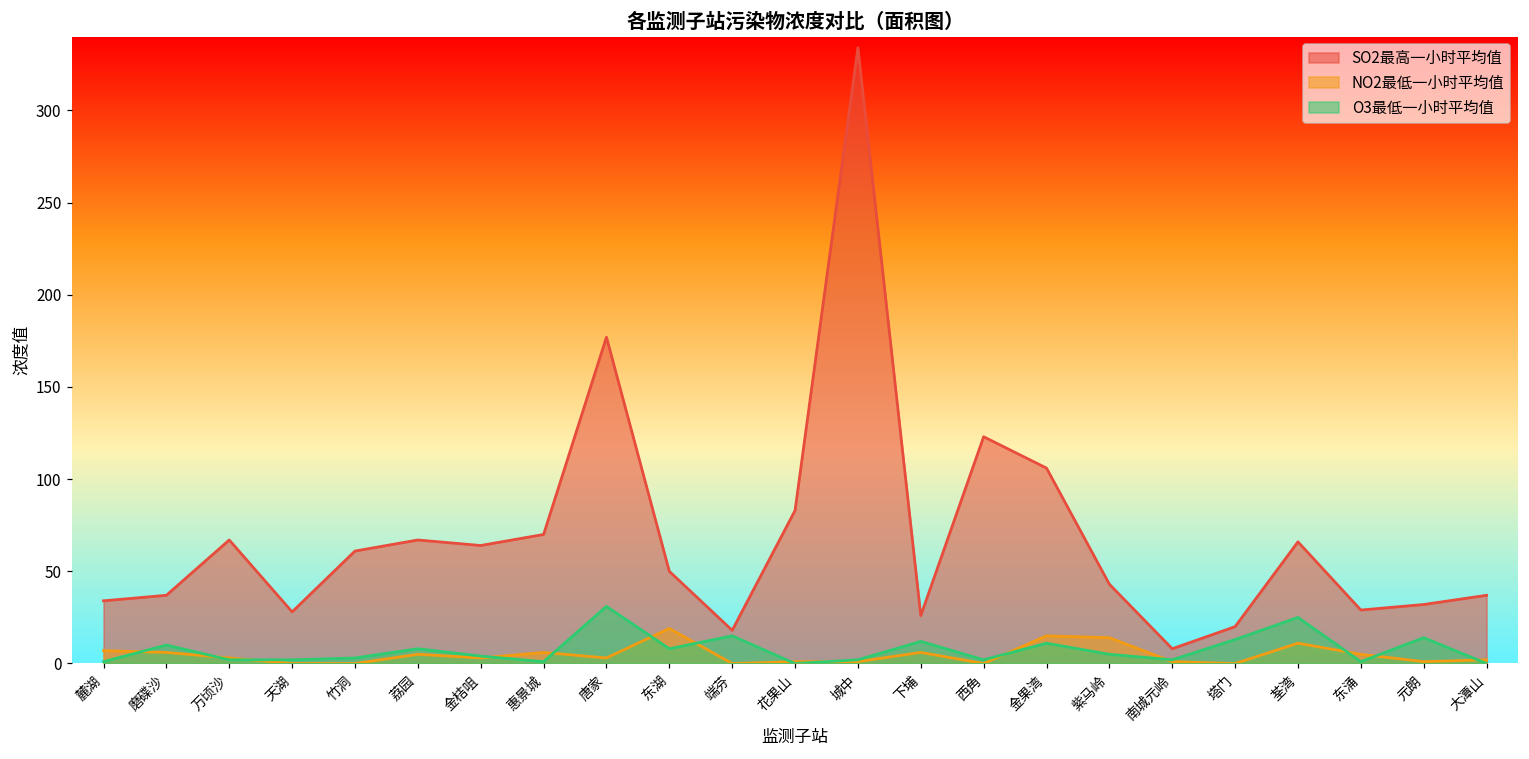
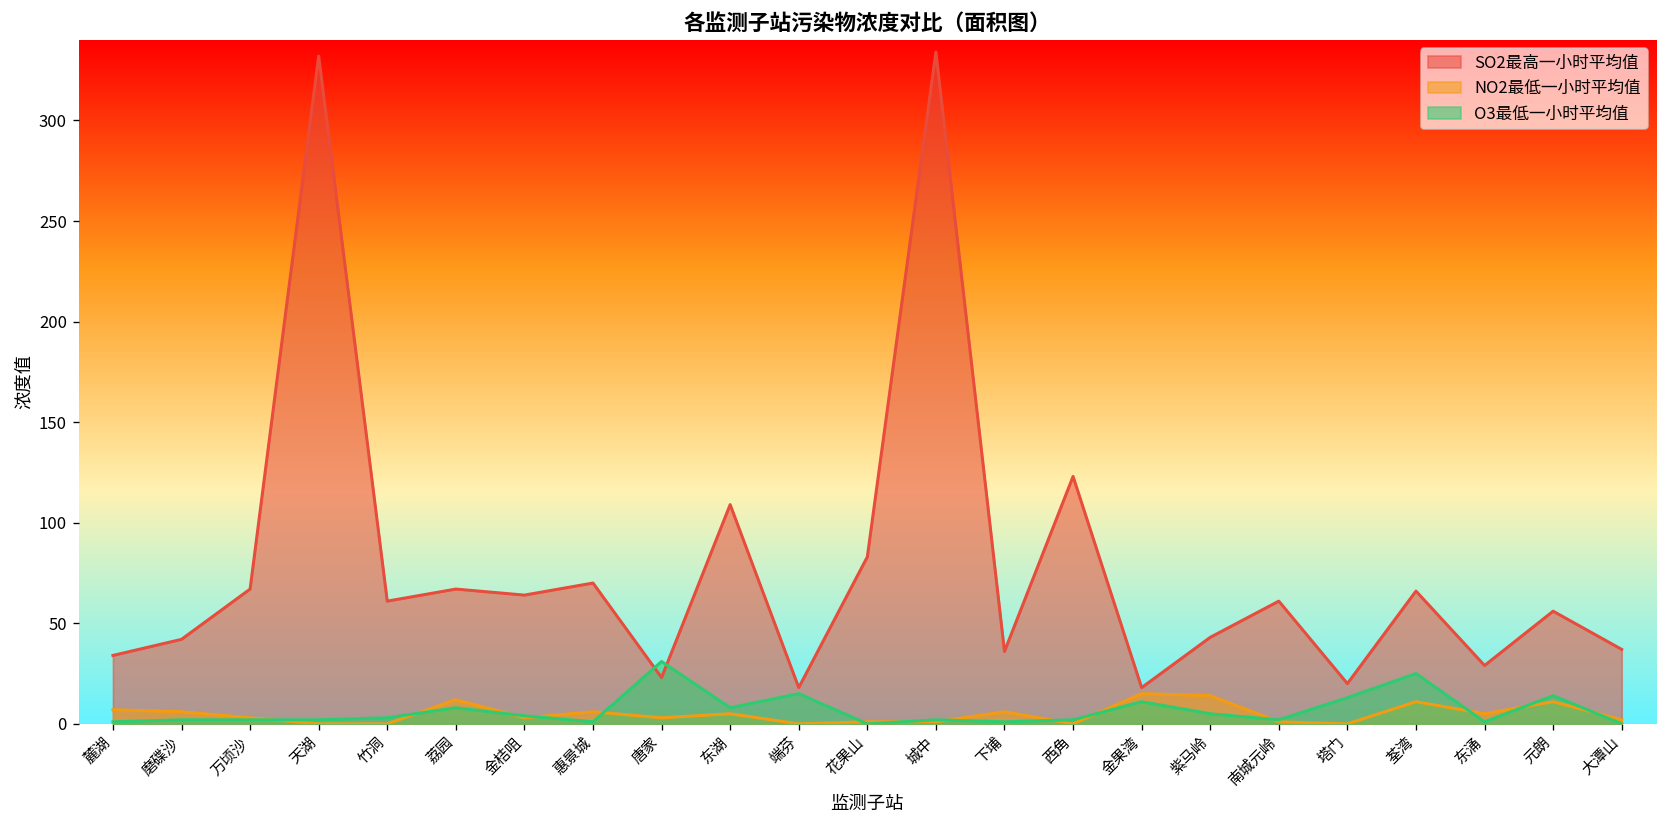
SO2最高一小时平均值, 磨碟沙: 37 -> 42
O3最低一小时平均值, 磨碟沙: 10 -> 2
SO2最高一小时平均值, 天湖: 28 -> 332
NO2最低一小时平均值, 荔园: 5 -> 12
SO2最高一小时平均值, 唐家: 177 -> 23
SO2最高一小时平均值, 东湖: 50 -> 109
NO2最低一小时平均值, 东湖: 19 -> 5
SO2最高一小时平均值, 下埔: 26 -> 36
O3最低一小时平均值, 下埔: 12 -> 1
SO2最高一小时平均值, 金果湾: 106 -> 18
SO2最高一小时平均值, 南城元岭: 8 -> 61
SO2最高一小时平均值, 元朗: 32 -> 56
NO2最低一小时平均值, 元朗: 1 -> 11
